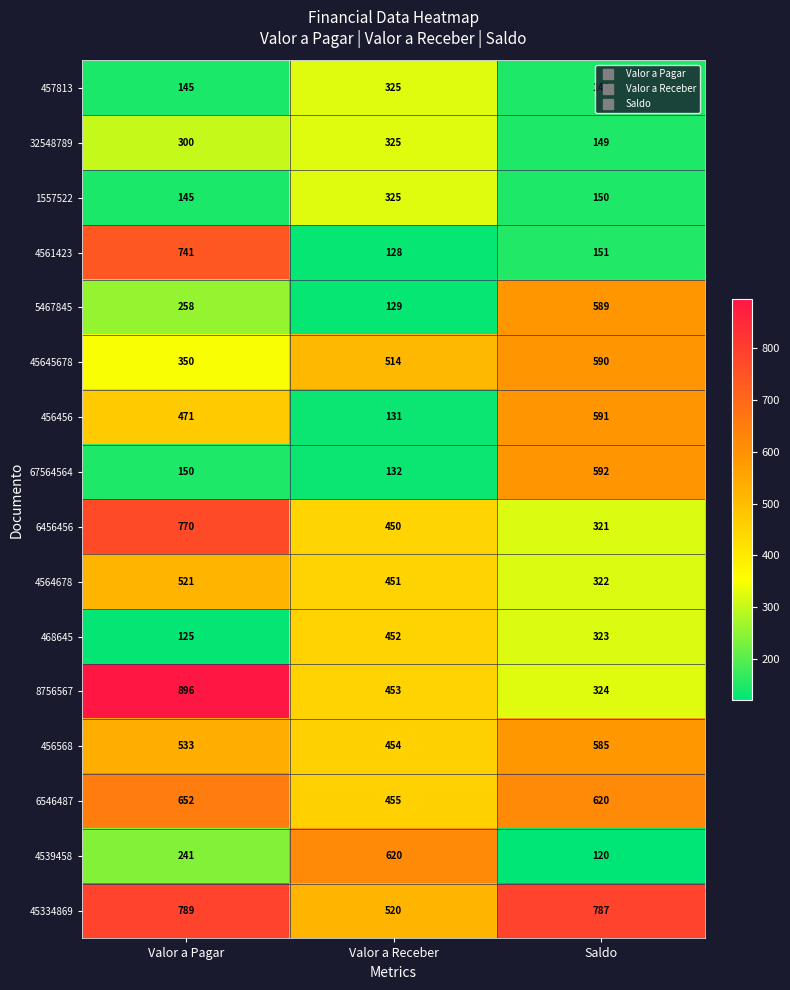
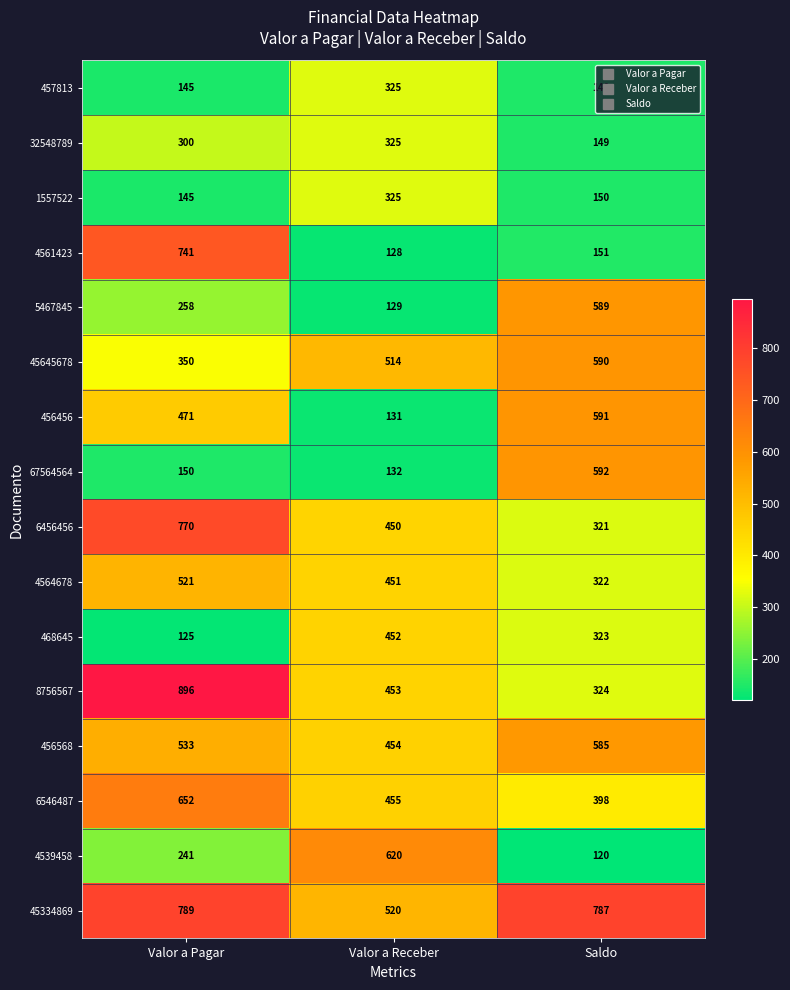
6546487, Saldo: 620 -> 398
